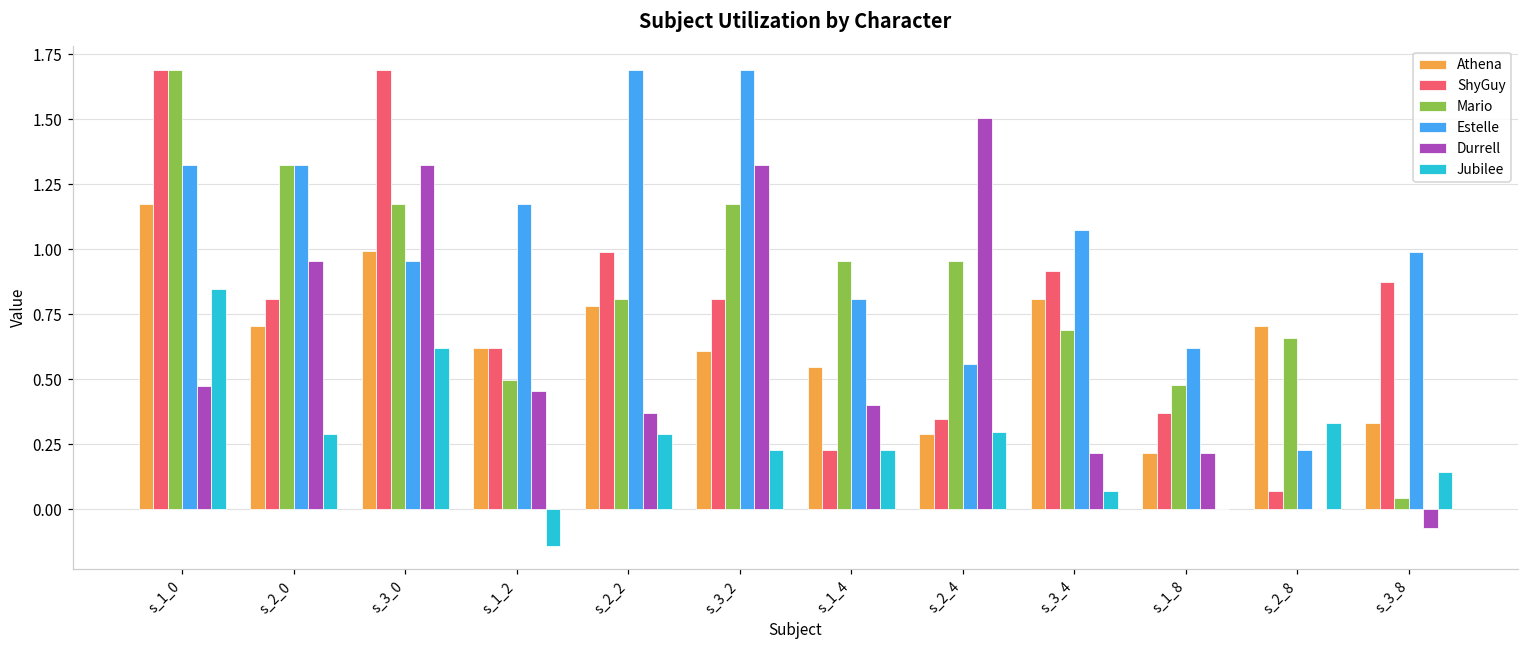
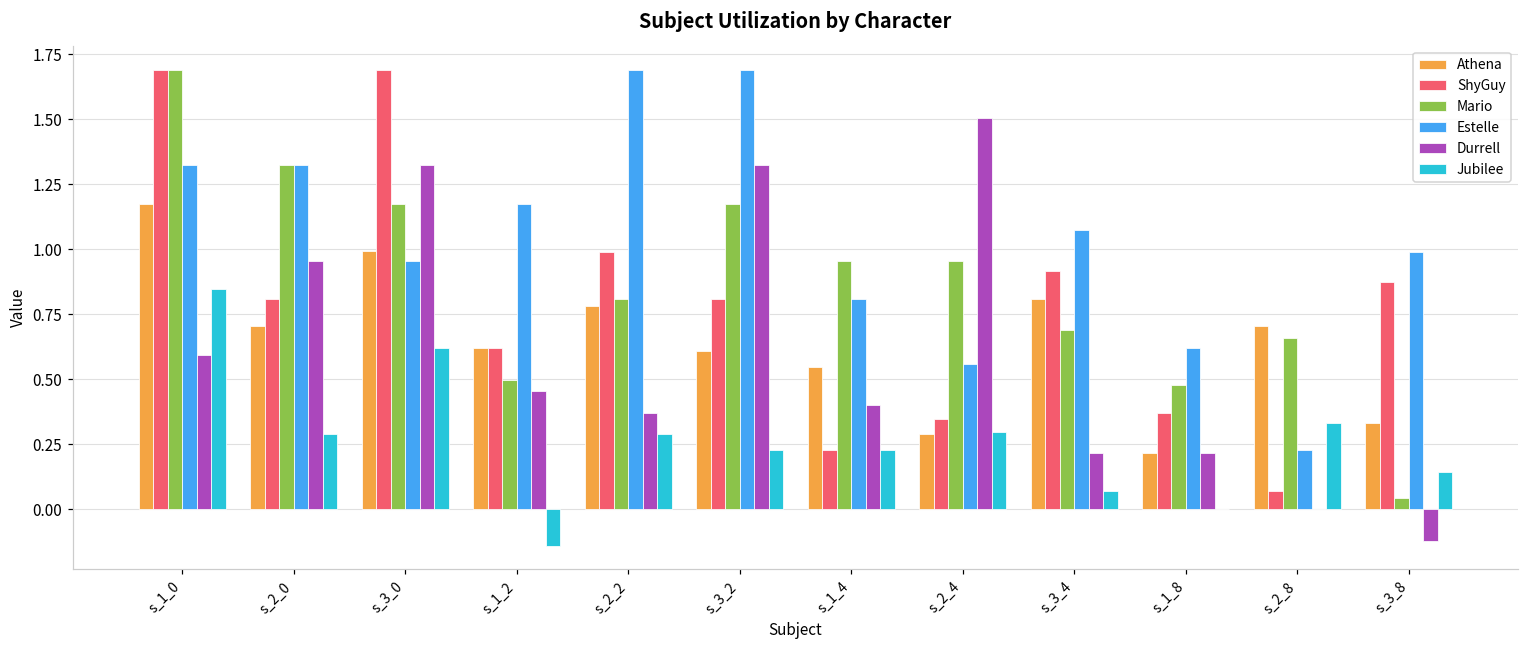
Durrell, s_1_0: 0.47 -> 0.59
Durrell, s_3_8: -0.07 -> -0.12
